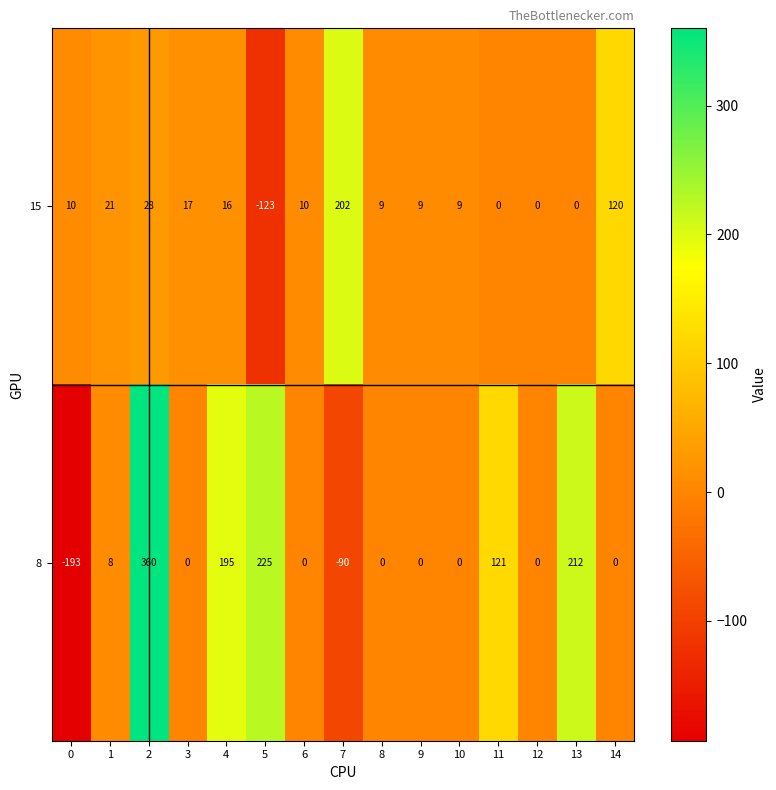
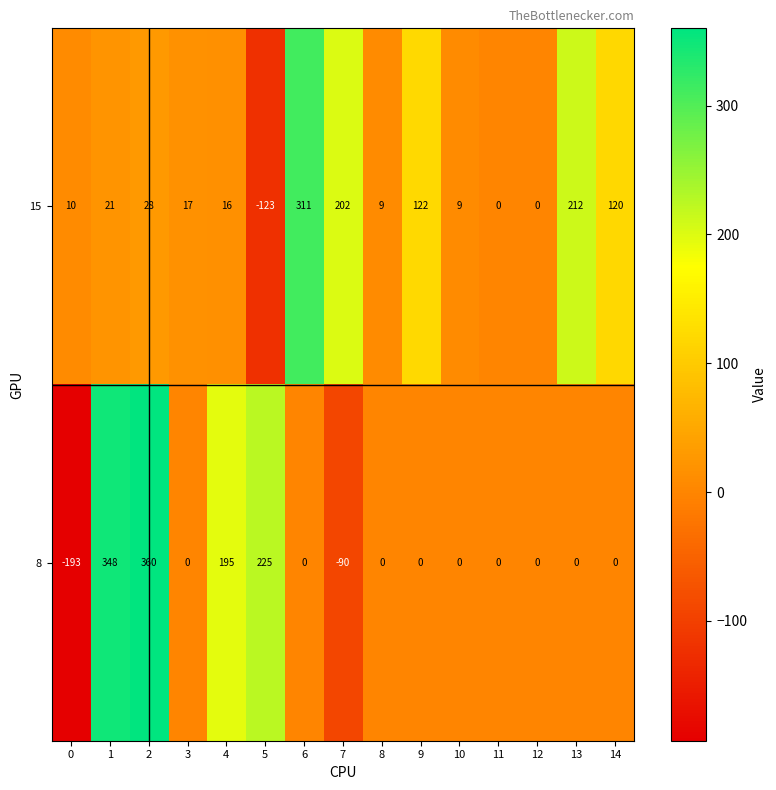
15, 6: 10 -> 311
15, 9: 9 -> 122
15, 13: 0 -> 212
8, 1: 8 -> 348
8, 11: 121 -> 0
8, 13: 212 -> 0
